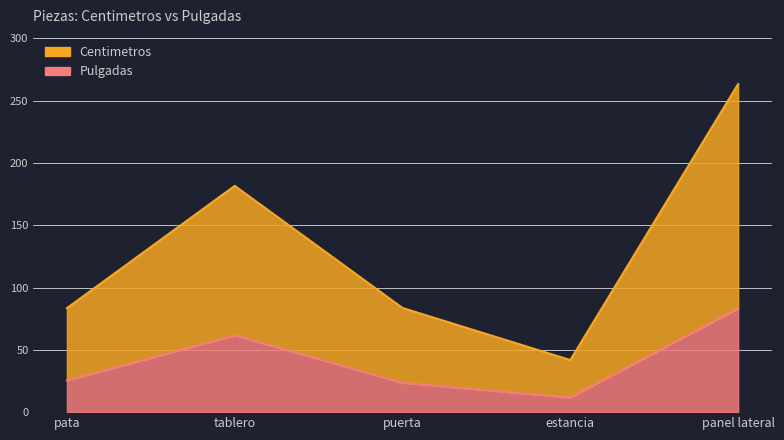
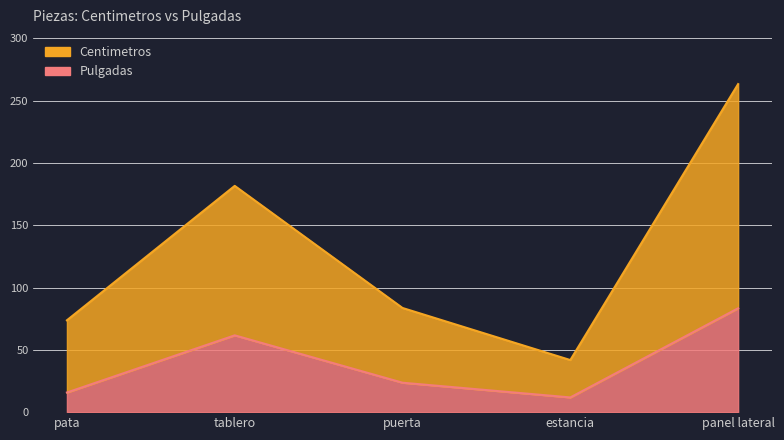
Pulgadas, pata: 26 -> 16
